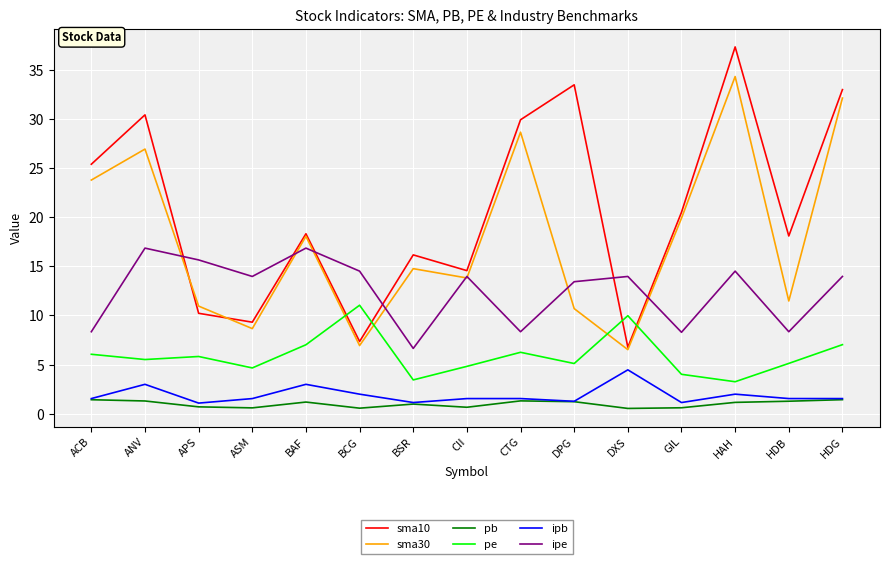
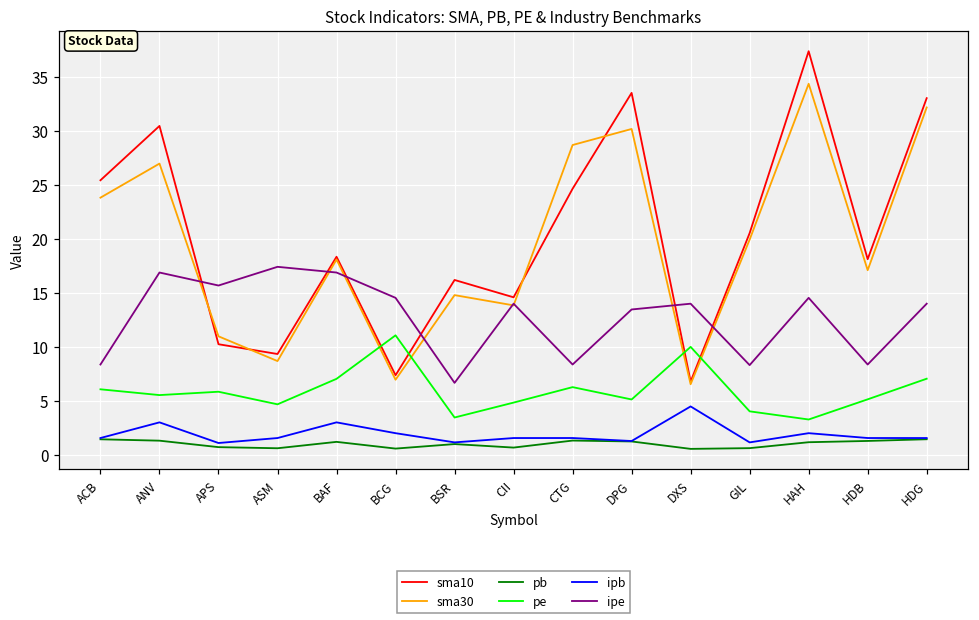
ipe, ASM: 14 -> 17
sma10, CTG: 30 -> 25
sma30, DPG: 11 -> 30
sma30, HDB: 11 -> 17
